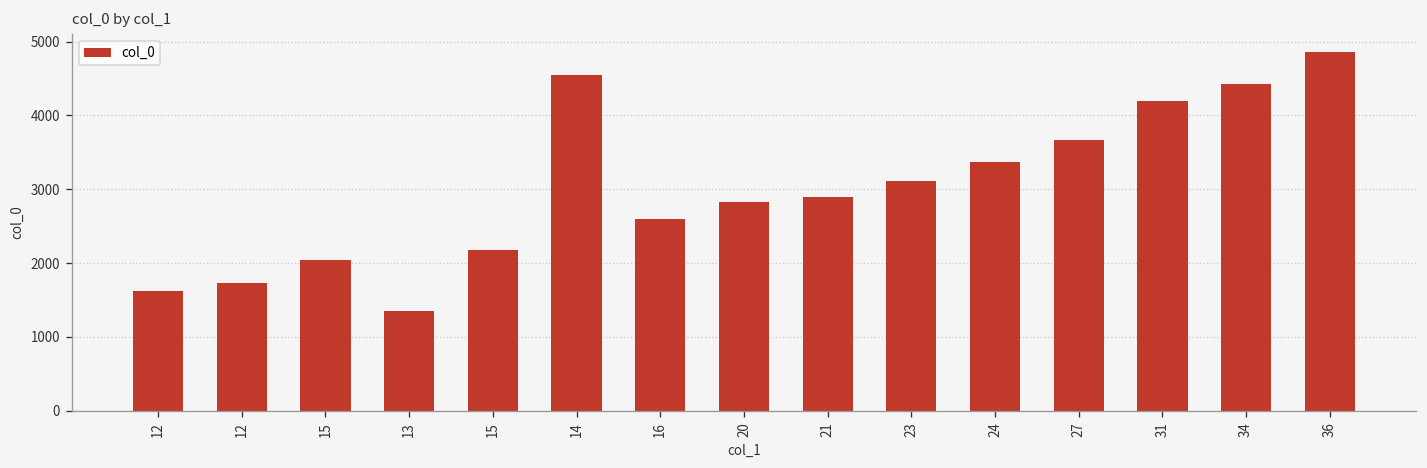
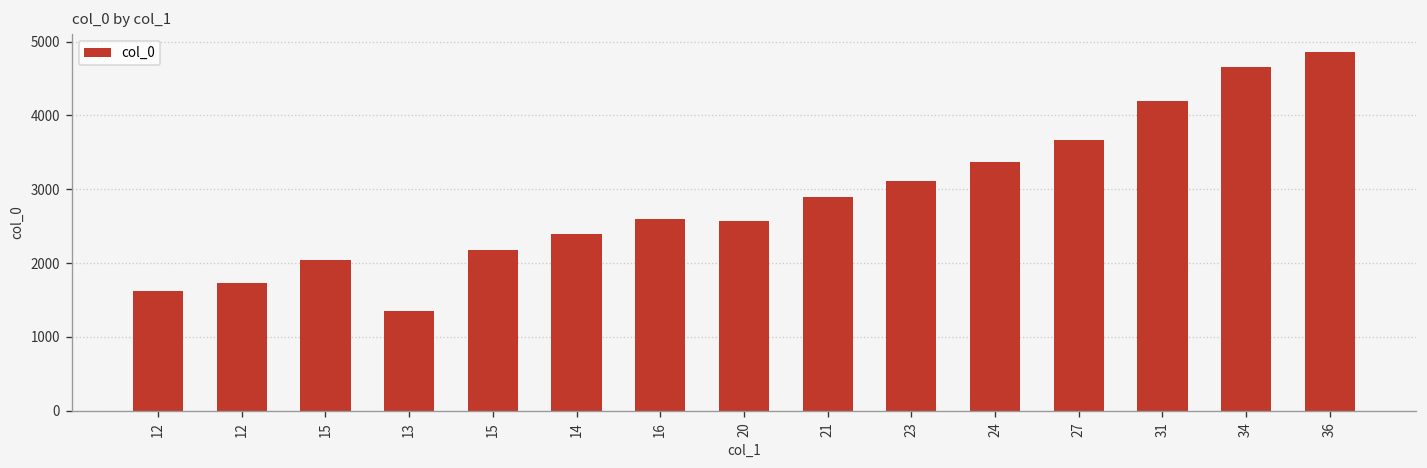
14: 4600 -> 2400
20: 2800 -> 2600
34: 4400 -> 4700
